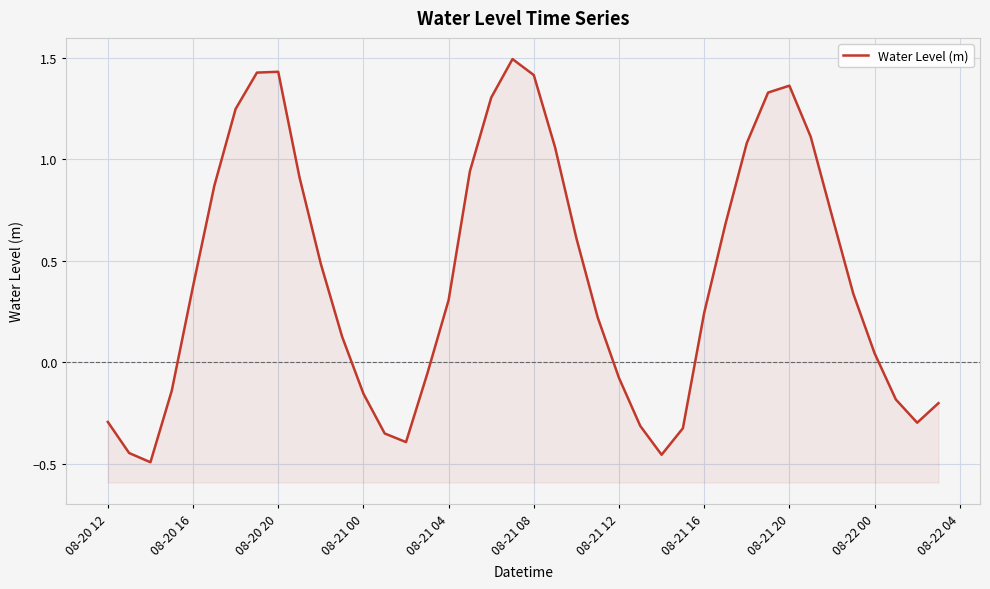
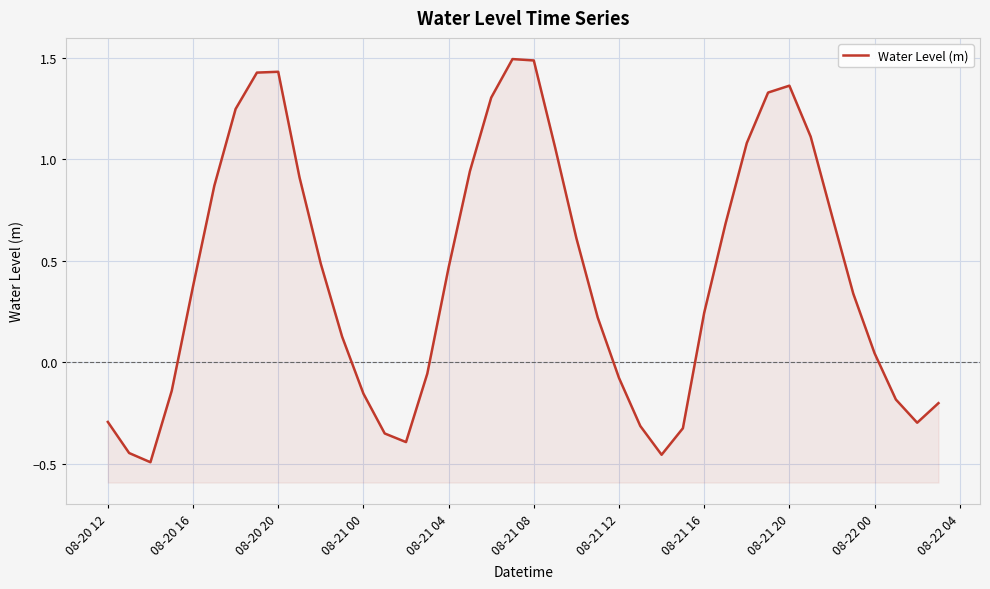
08-21 04: 0.31 -> 0.47
08-21 08: 1.41 -> 1.49
